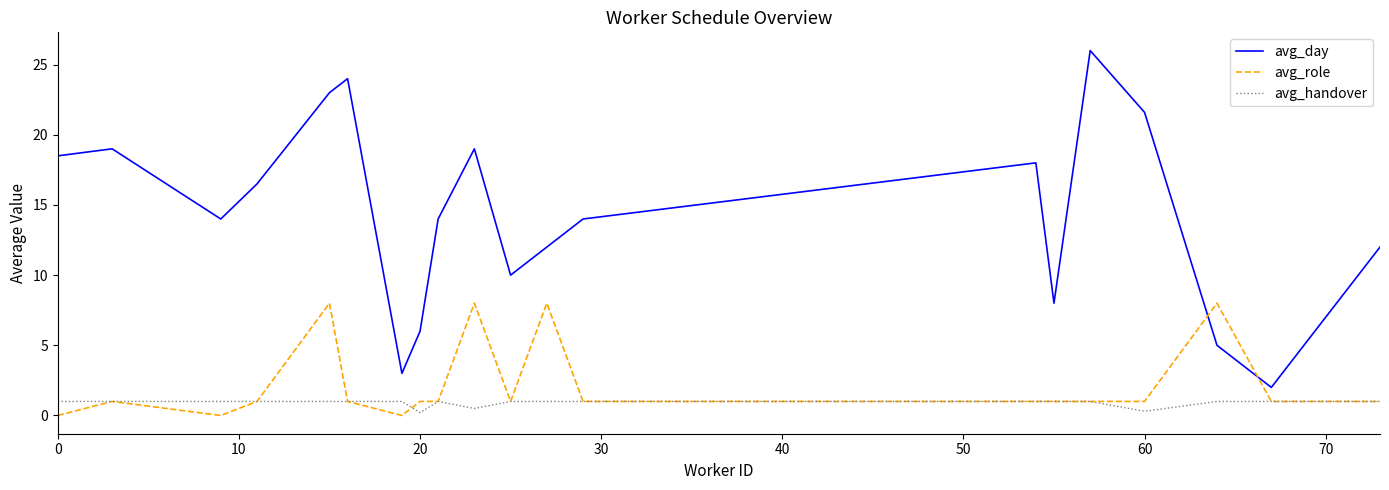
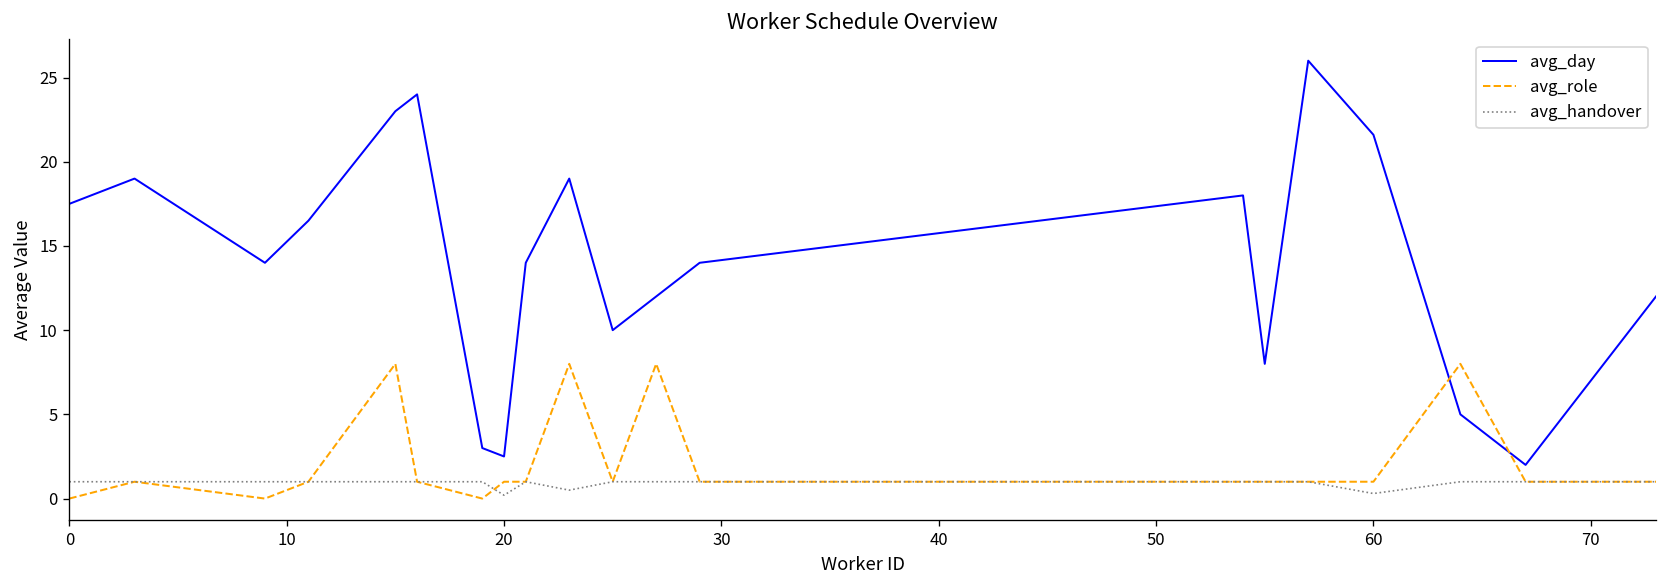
avg_day, 0: 18.5 -> 17.5
avg_day, 20: 6.0 -> 2.5
